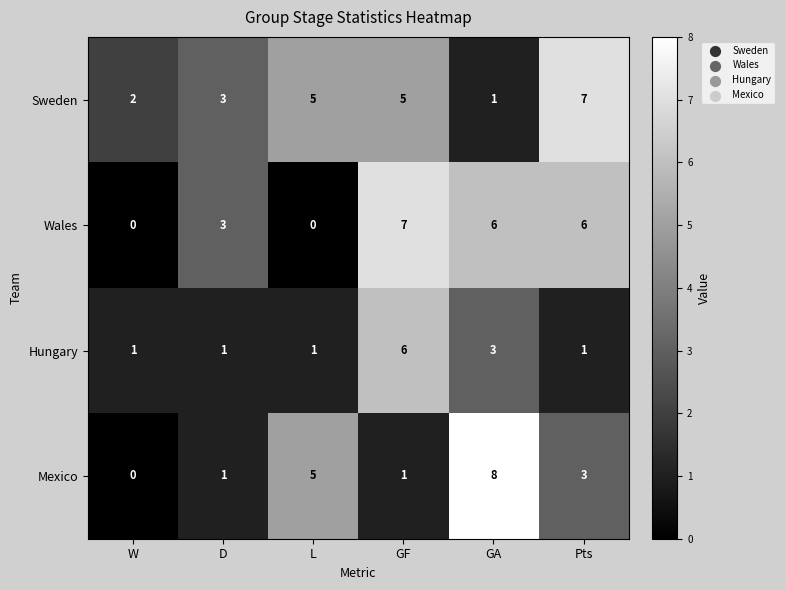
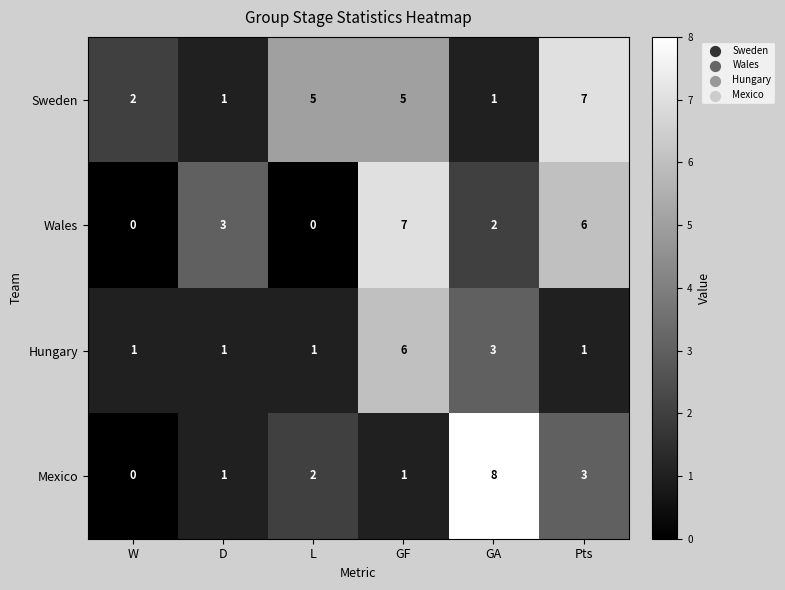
Sweden, D: 3 -> 1
Wales, GA: 6 -> 2
Mexico, L: 5 -> 2
